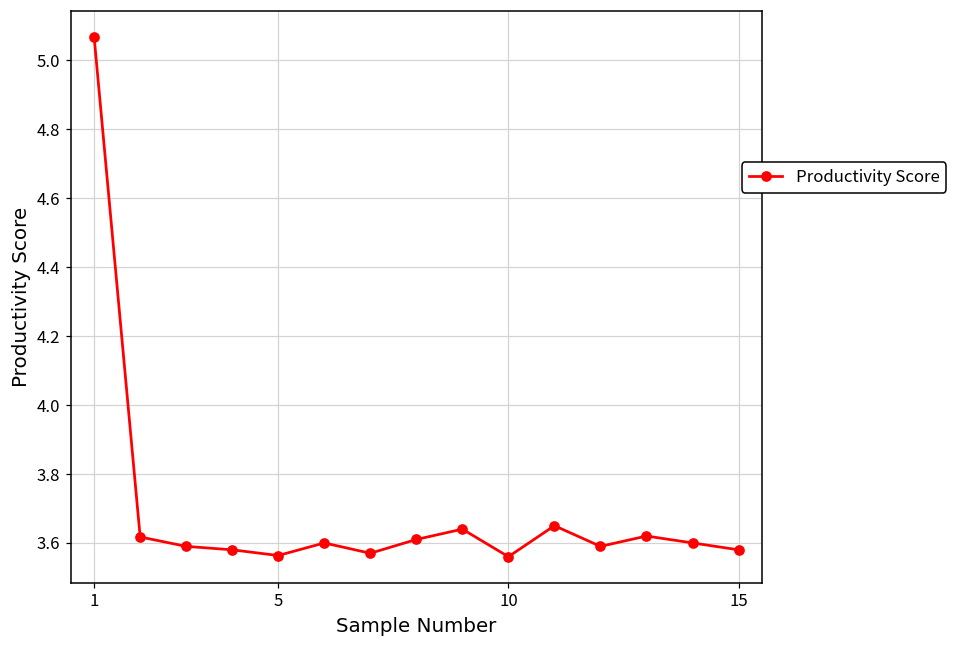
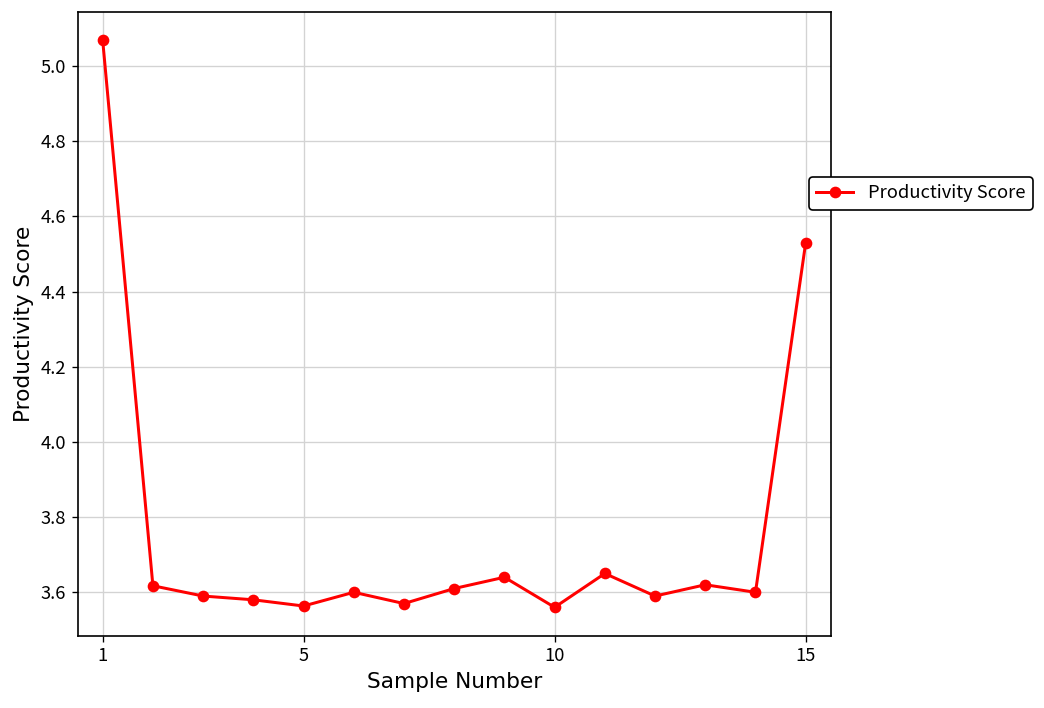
15: 3.58 -> 4.53
